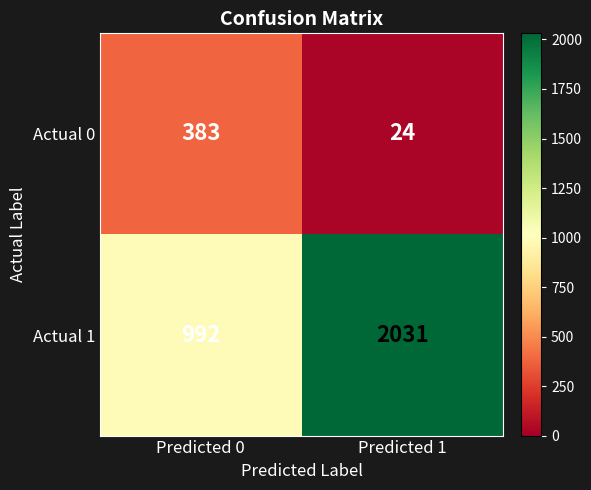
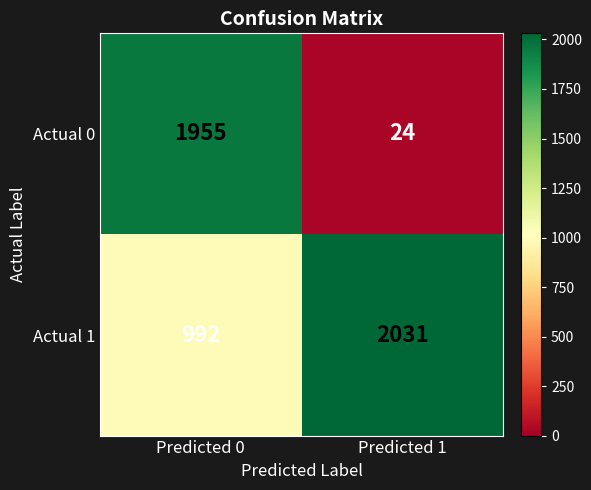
Actual 0, Predicted 0: 383 -> 1955
